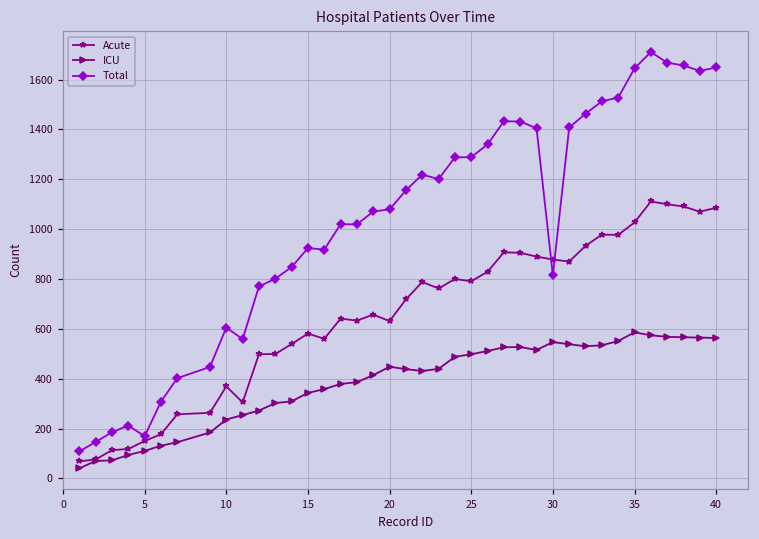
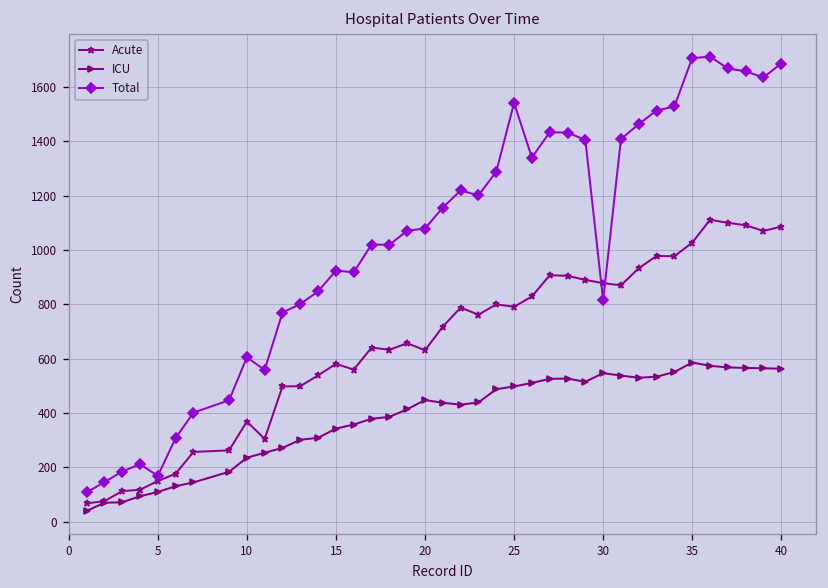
Total, 25: 1290 -> 1540
Total, 35: 1650 -> 1710
Total, 40: 1650 -> 1690
